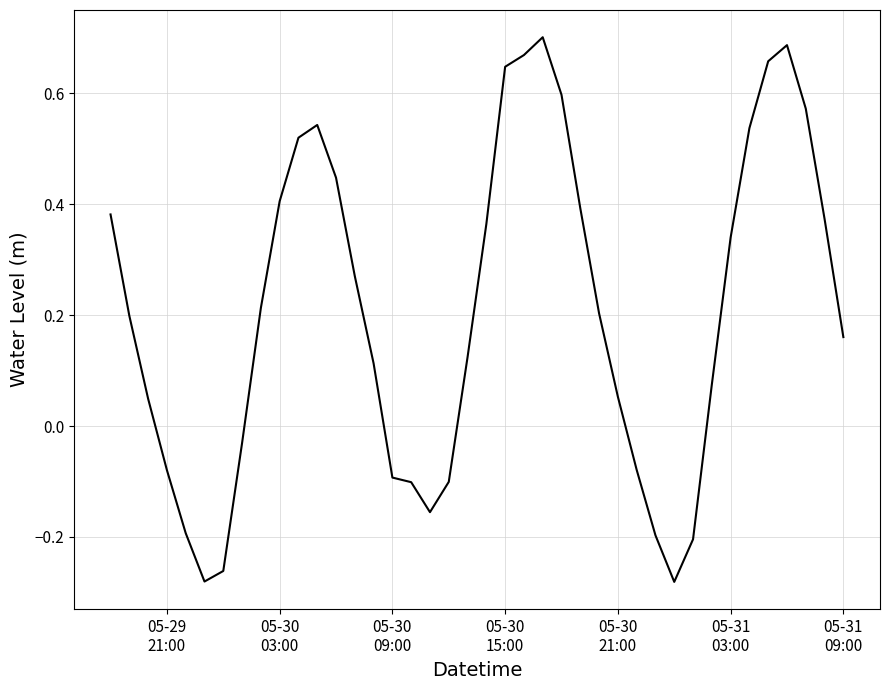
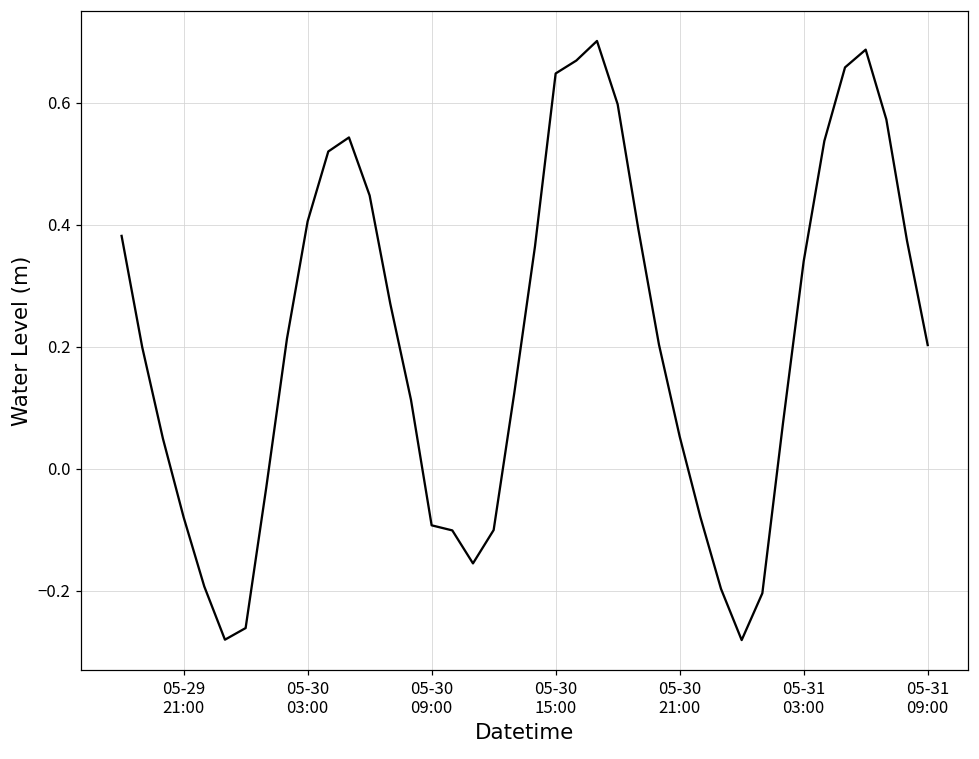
05-31 09:00: 0.16 -> 0.20
